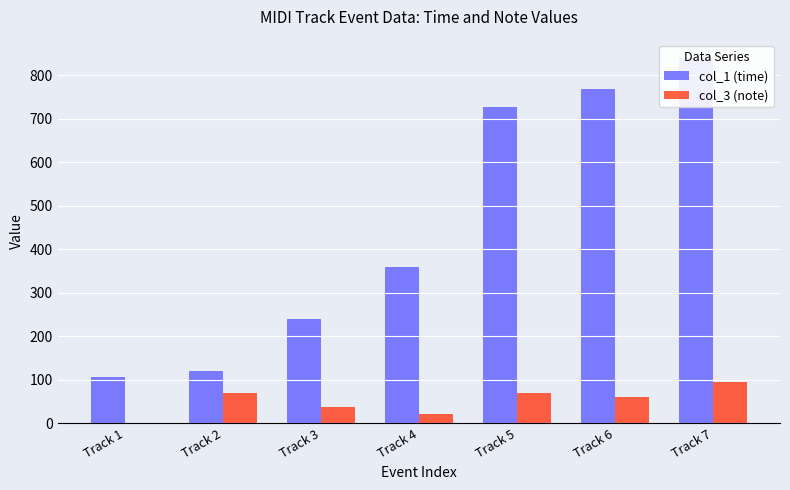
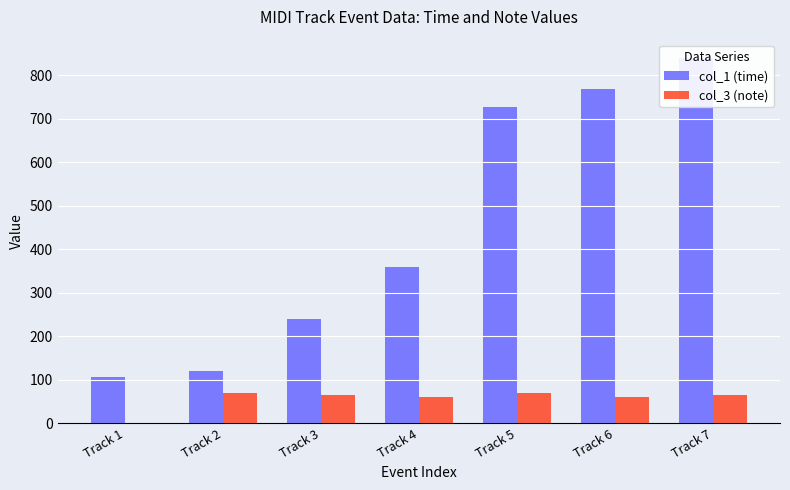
col_3 (note), Track 3: 40 -> 60
col_3 (note), Track 4: 20 -> 60
col_3 (note), Track 7: 90 -> 60
